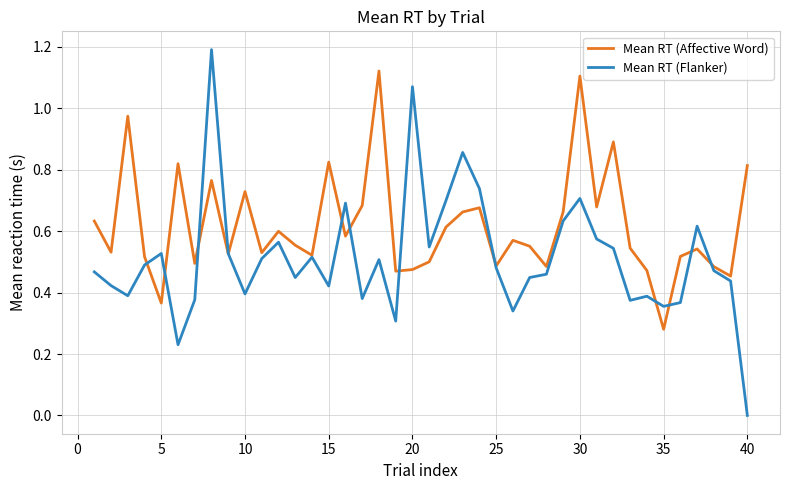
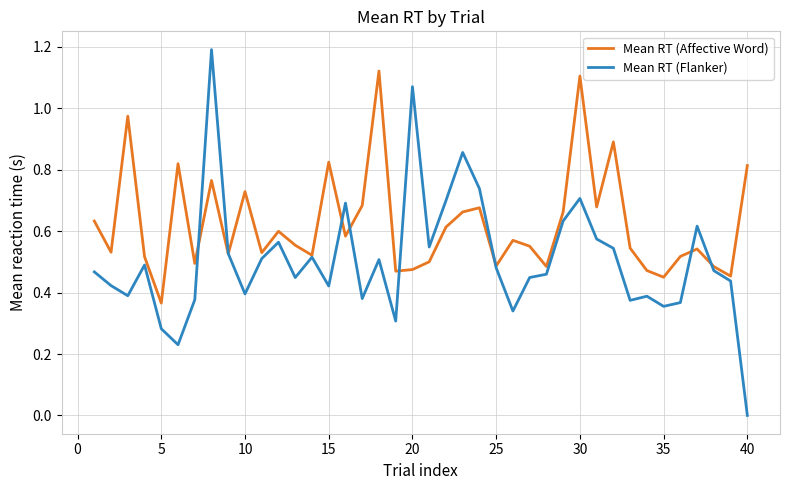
Mean RT (Flanker), 5: 0.53 -> 0.28
Mean RT (Affective Word), 35: 0.28 -> 0.45
